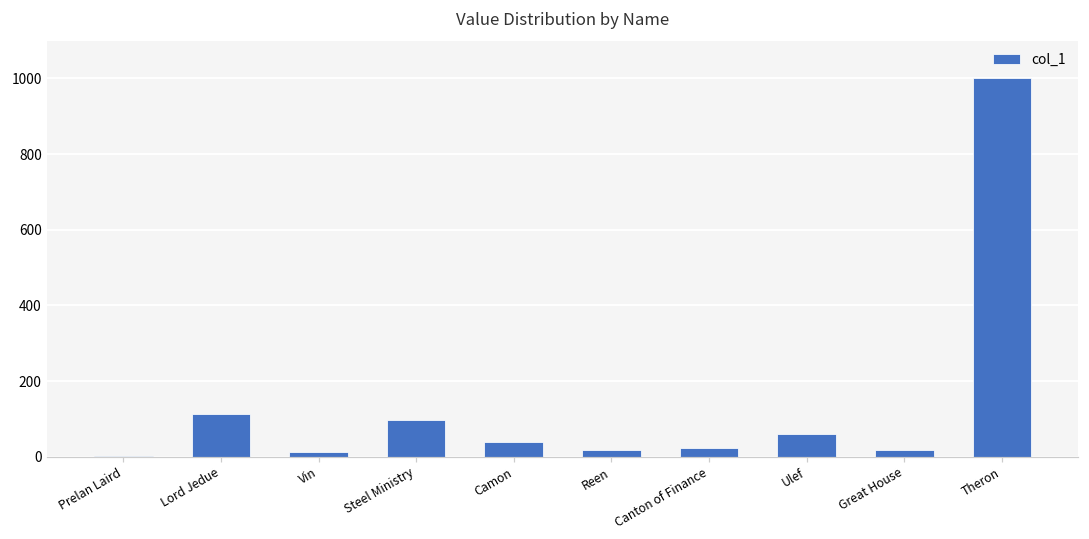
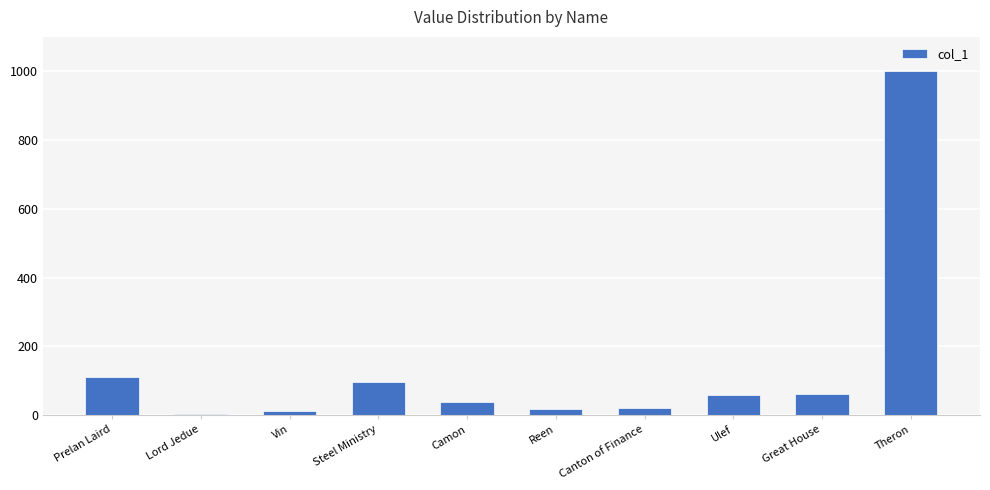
Prelan Laird: 0 -> 110
Lord Jedue: 110 -> 0
Great House: 20 -> 60
